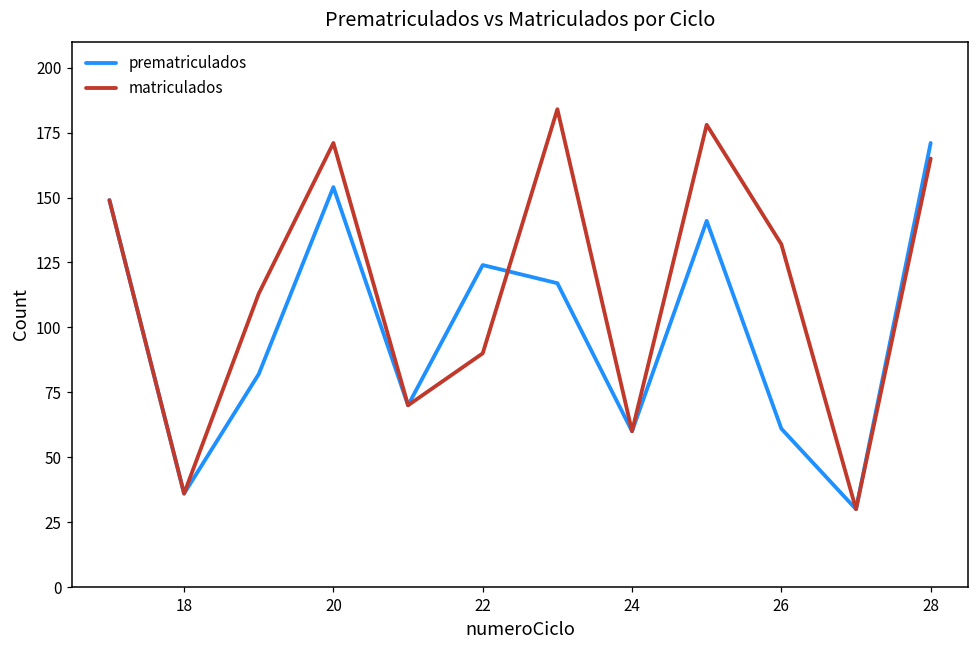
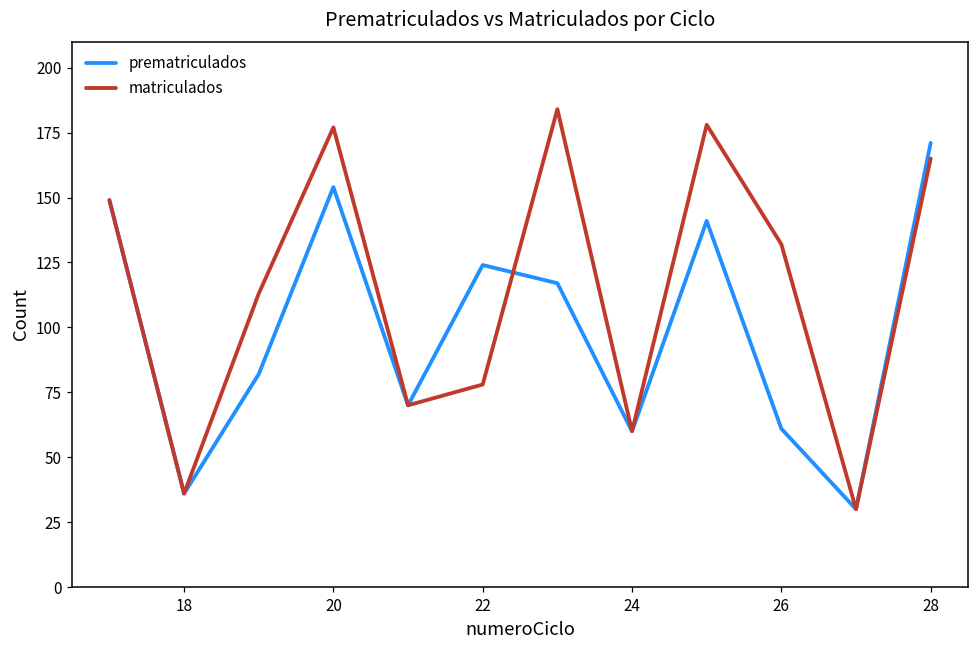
matriculados, 20: 171 -> 177
matriculados, 22: 90 -> 78
